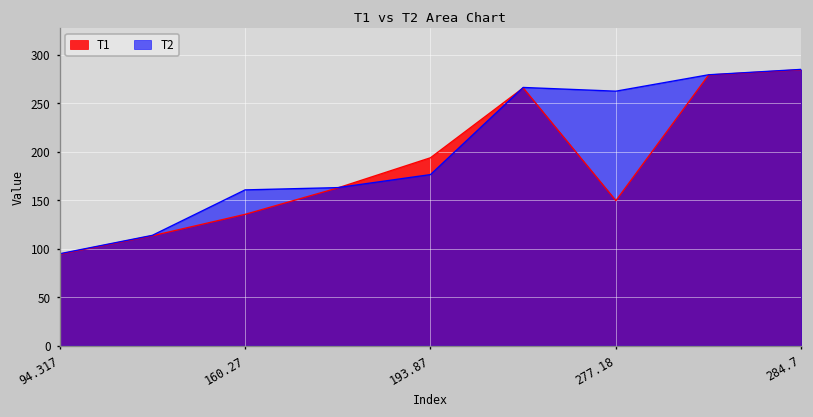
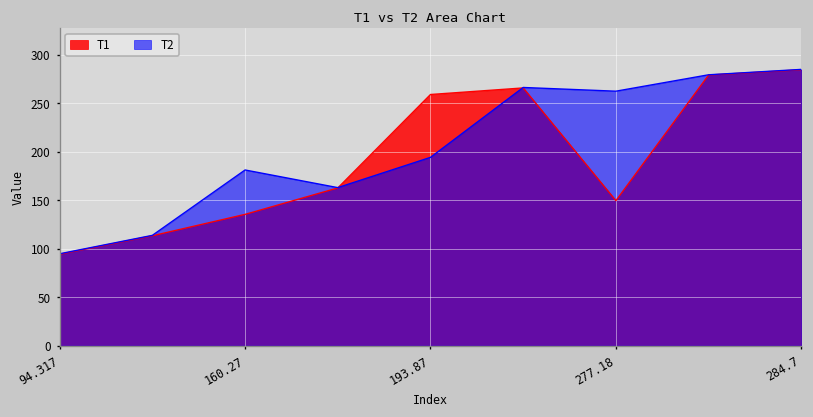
T2, 160.27: 160 -> 180
T1, 193.87: 190 -> 260
T2, 193.87: 180 -> 190
